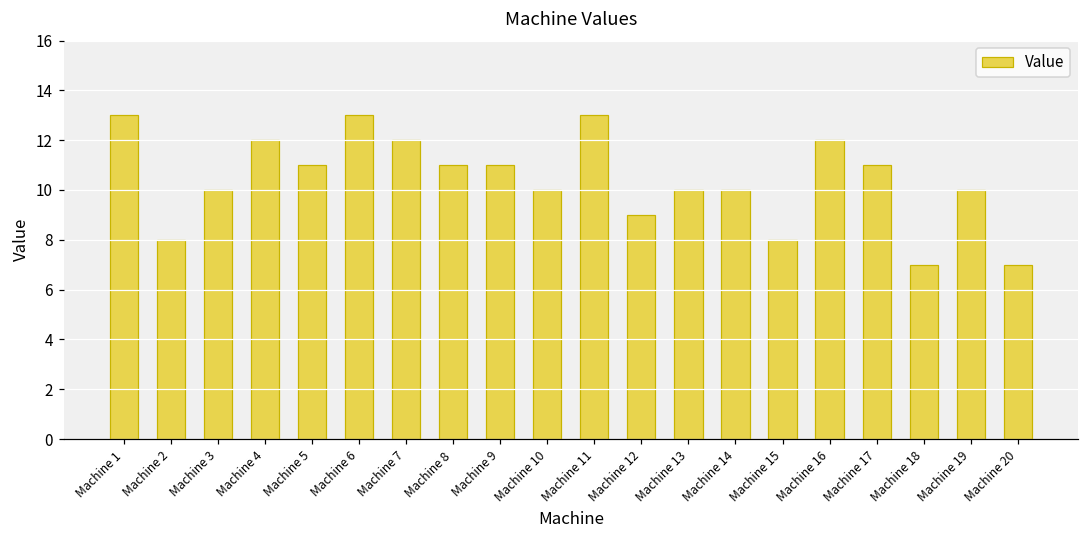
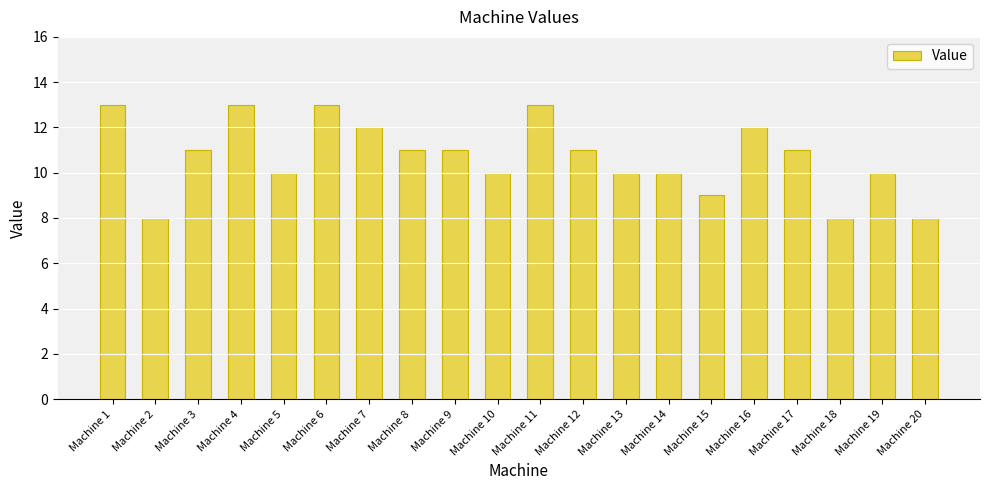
Machine 3: 10 -> 11
Machine 4: 12 -> 13
Machine 5: 11 -> 10
Machine 12: 9 -> 11
Machine 15: 8 -> 9
Machine 18: 7 -> 8
Machine 20: 7 -> 8
